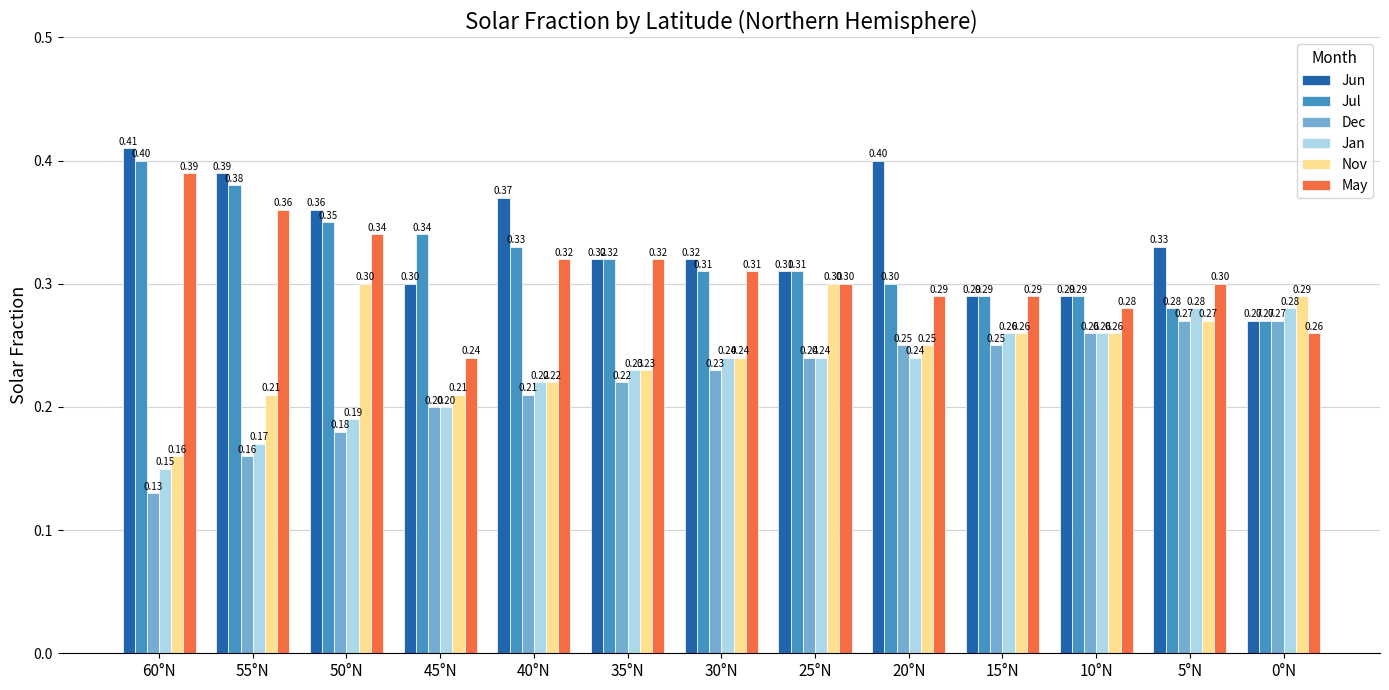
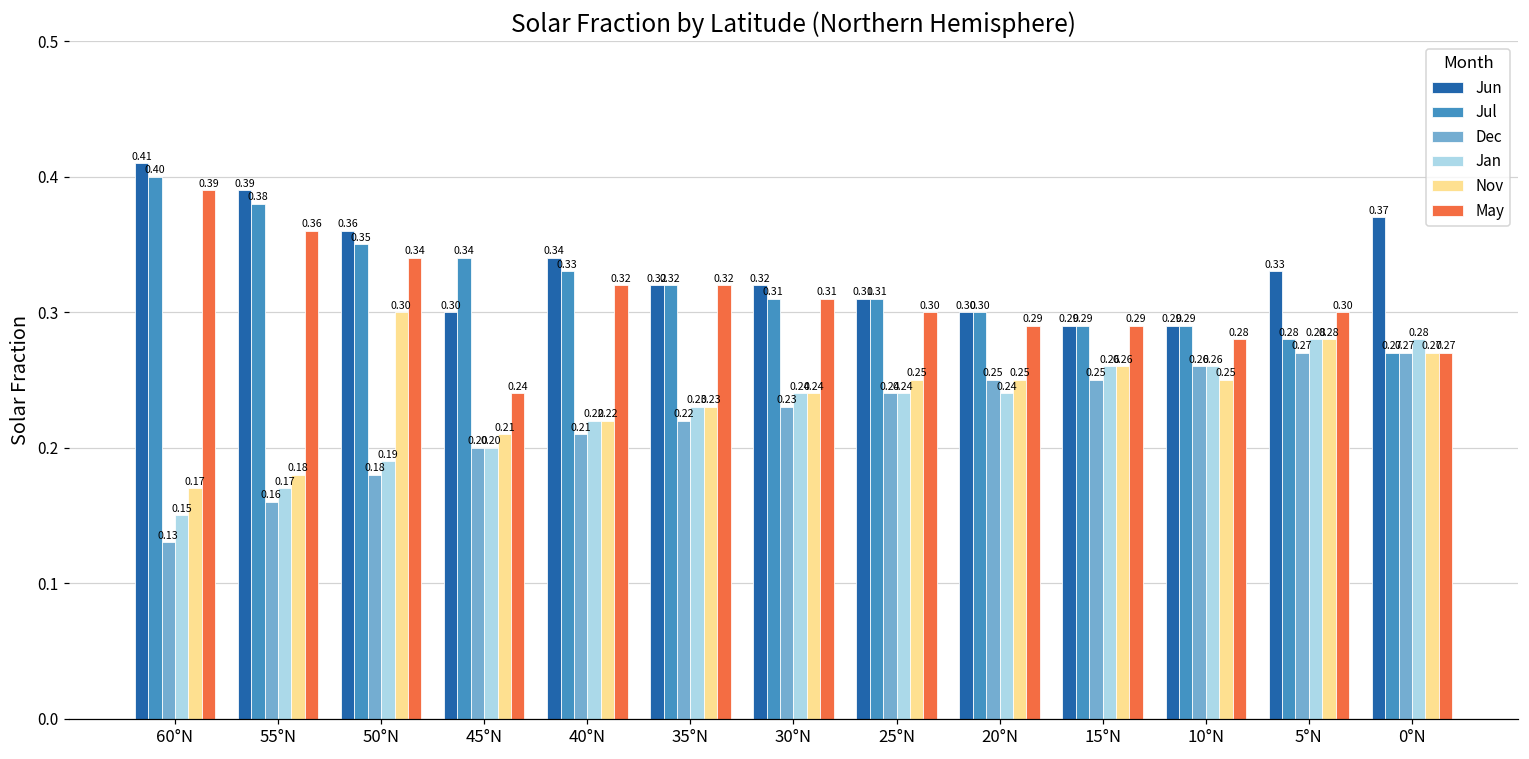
Nov, 60°N: 0.16 -> 0.17
Nov, 55°N: 0.21 -> 0.18
Jun, 40°N: 0.37 -> 0.34
Nov, 25°N: 0.30 -> 0.25
Jun, 20°N: 0.40 -> 0.30
Nov, 10°N: 0.26 -> 0.25
Nov, 5°N: 0.27 -> 0.28
Jun, 0°N: 0.27 -> 0.37
Nov, 0°N: 0.29 -> 0.27
May, 0°N: 0.26 -> 0.27
